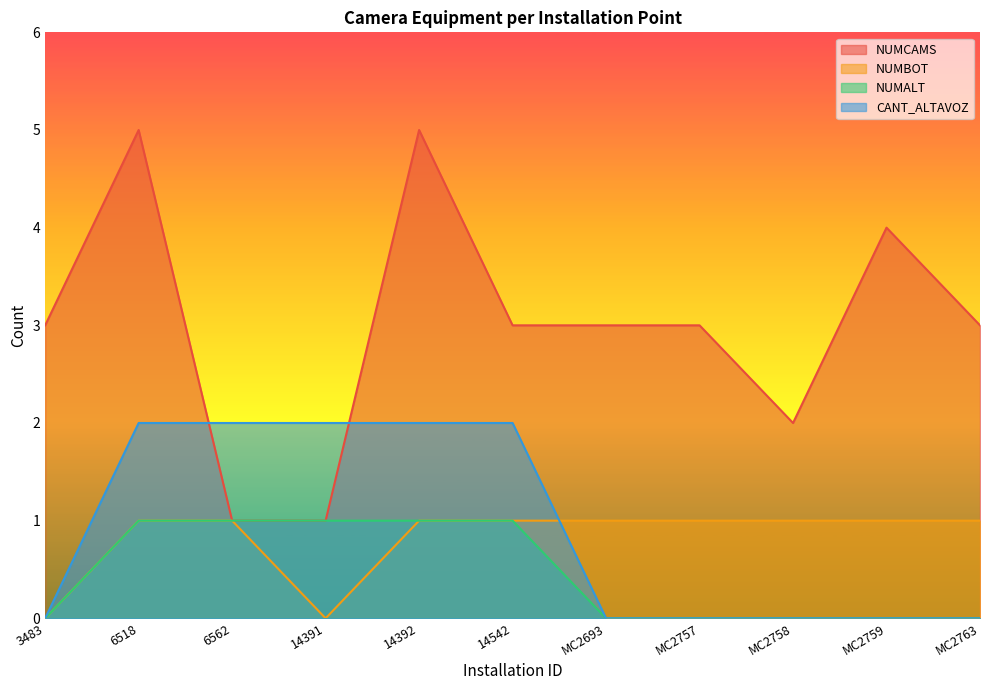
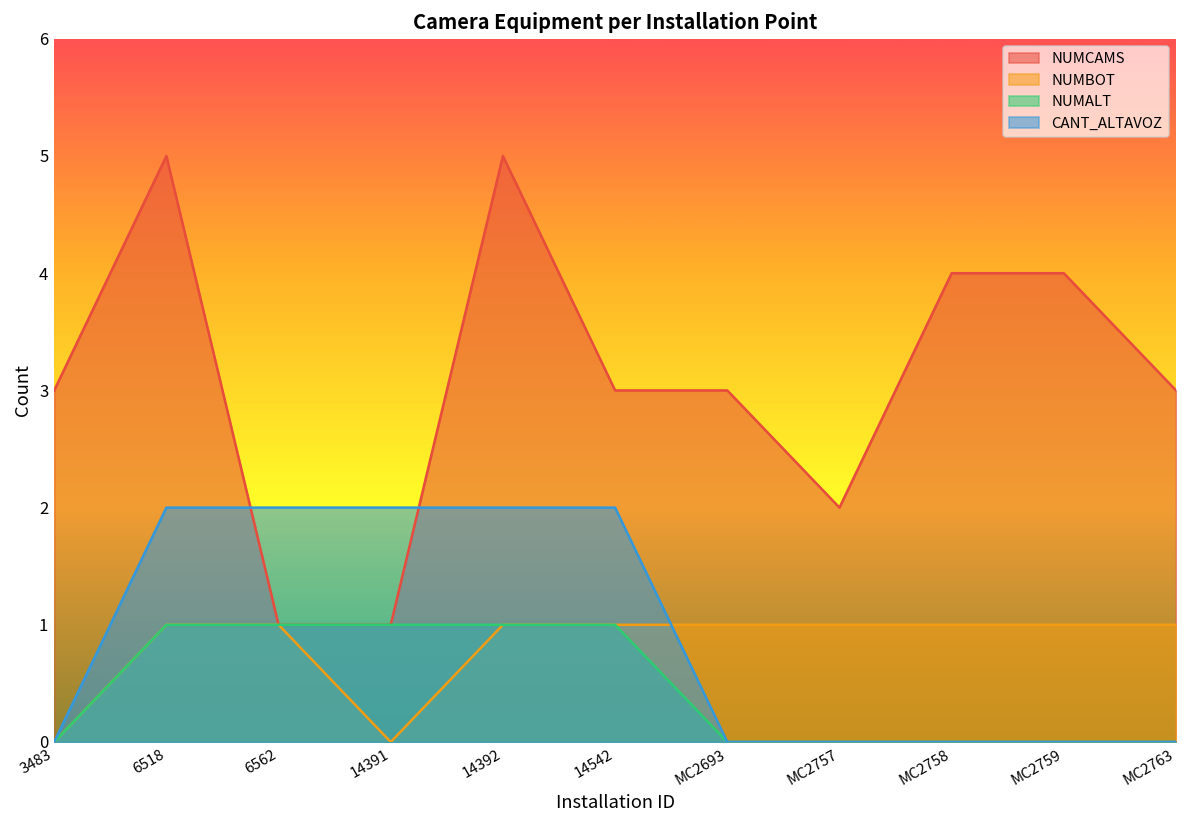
NUMCAMS, MC2757: 3 -> 2
NUMCAMS, MC2758: 2 -> 4
